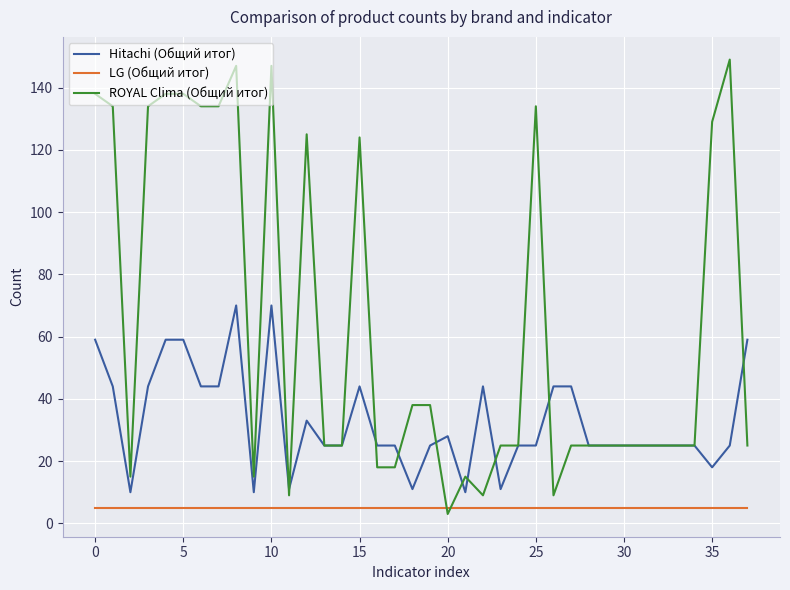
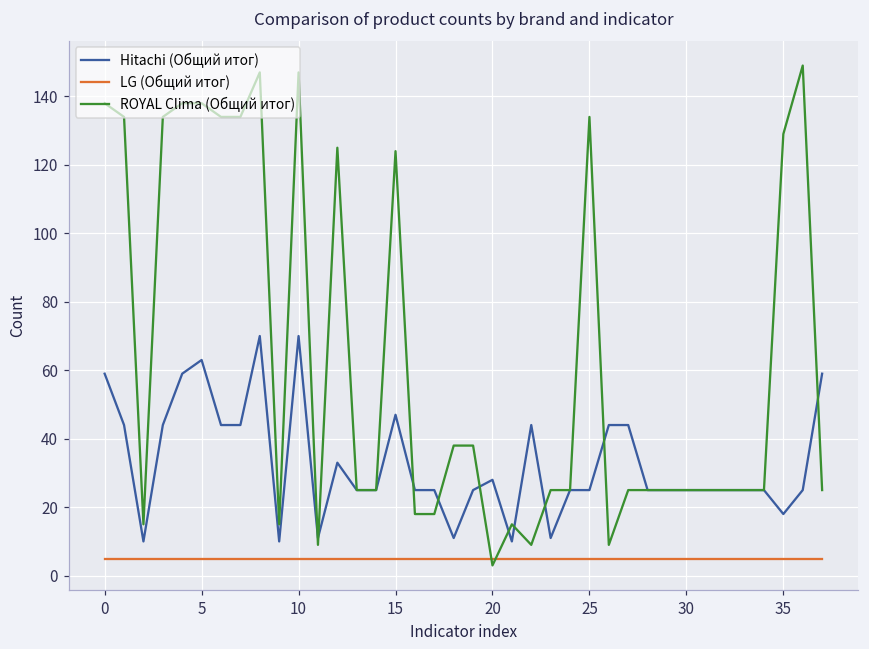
Hitachi (Общий итог), 5: 59 -> 63
Hitachi (Общий итог), 15: 44 -> 47
